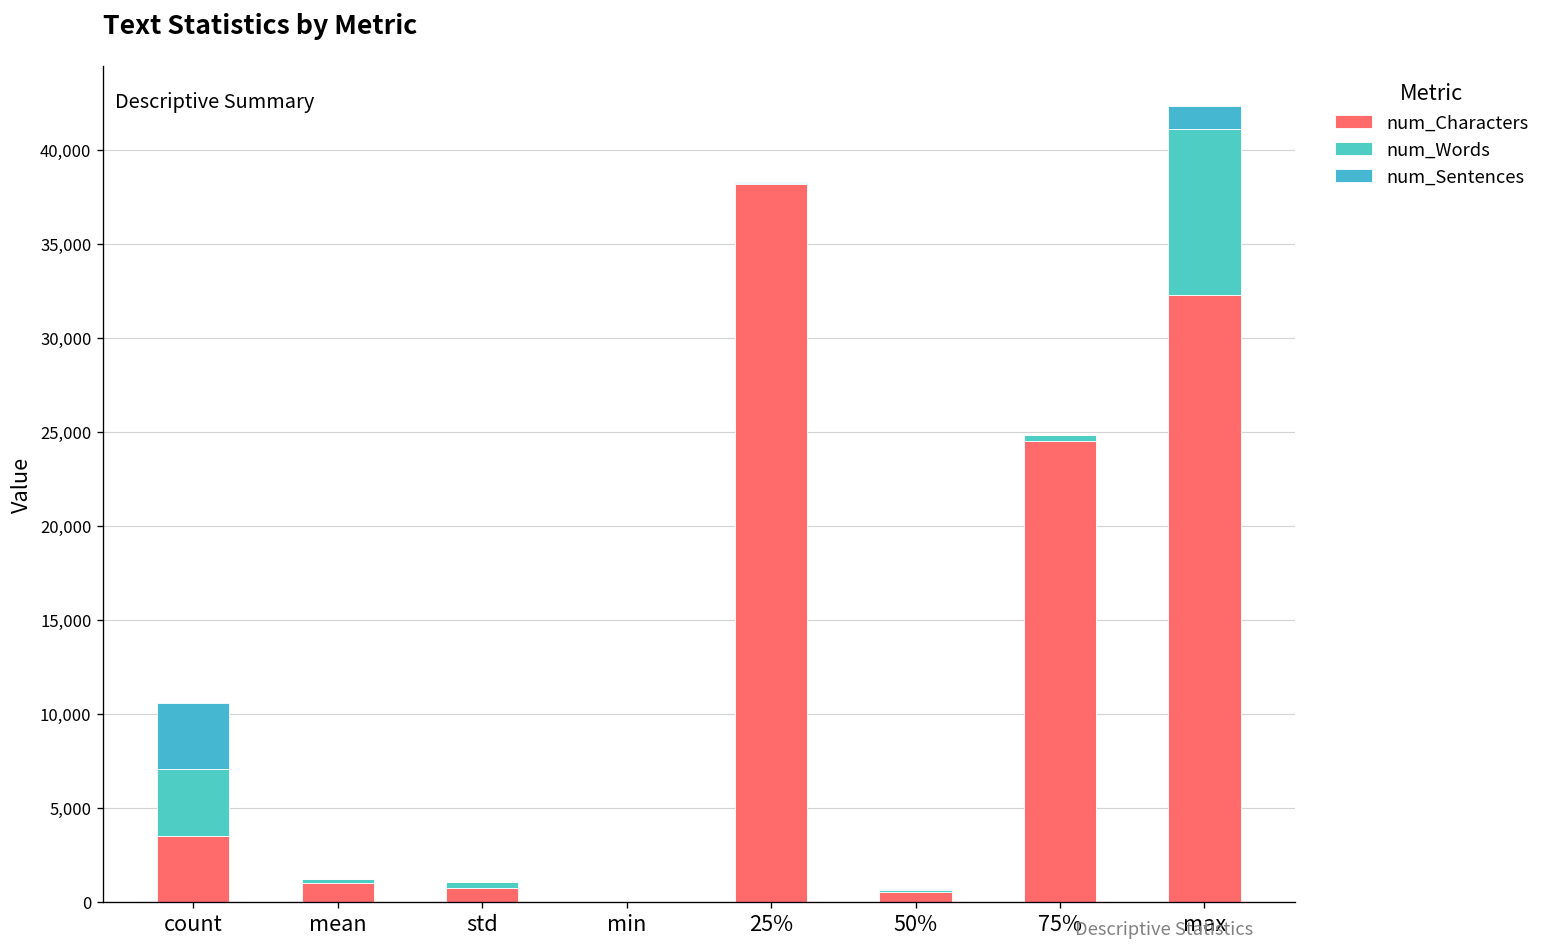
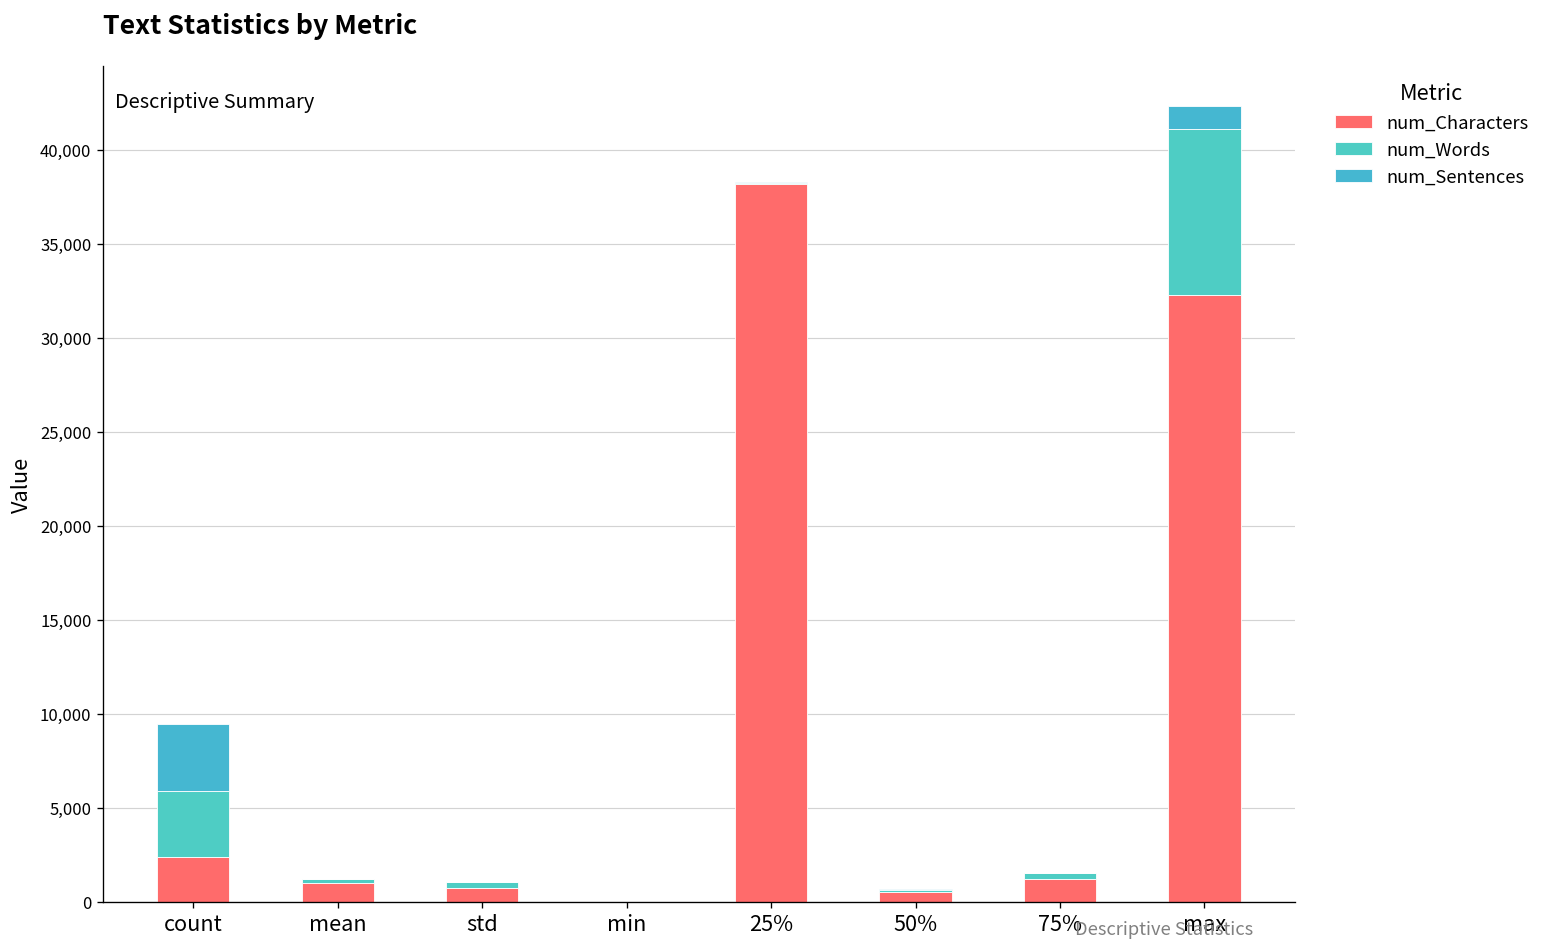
num_Characters, count: 3,500 -> 2,400
num_Characters, 75%: 24,500 -> 1,300
